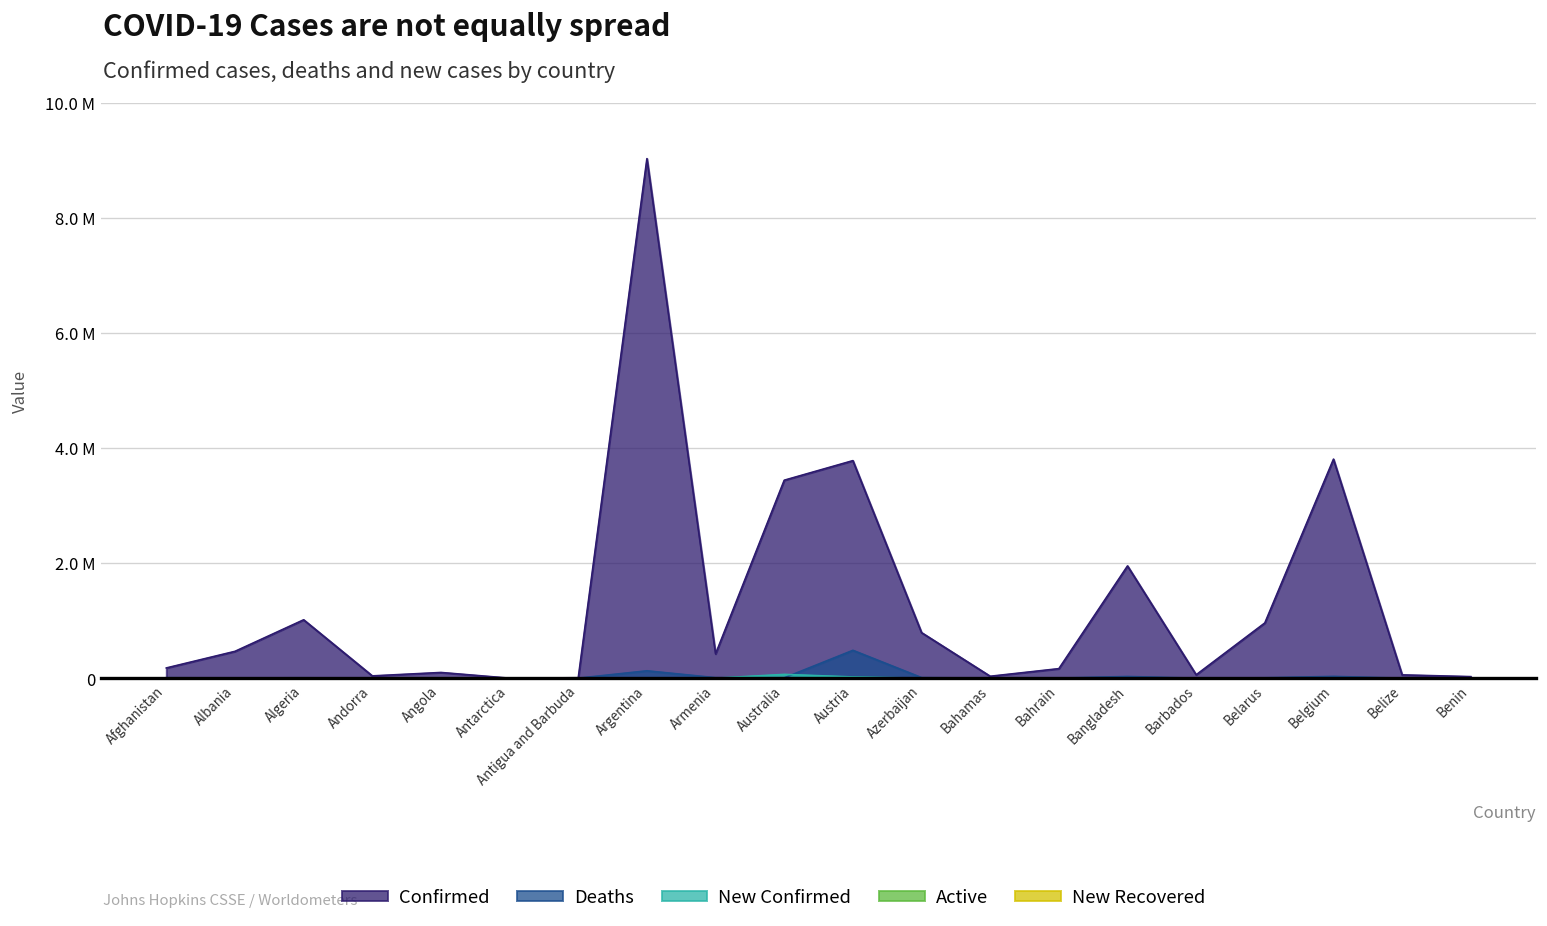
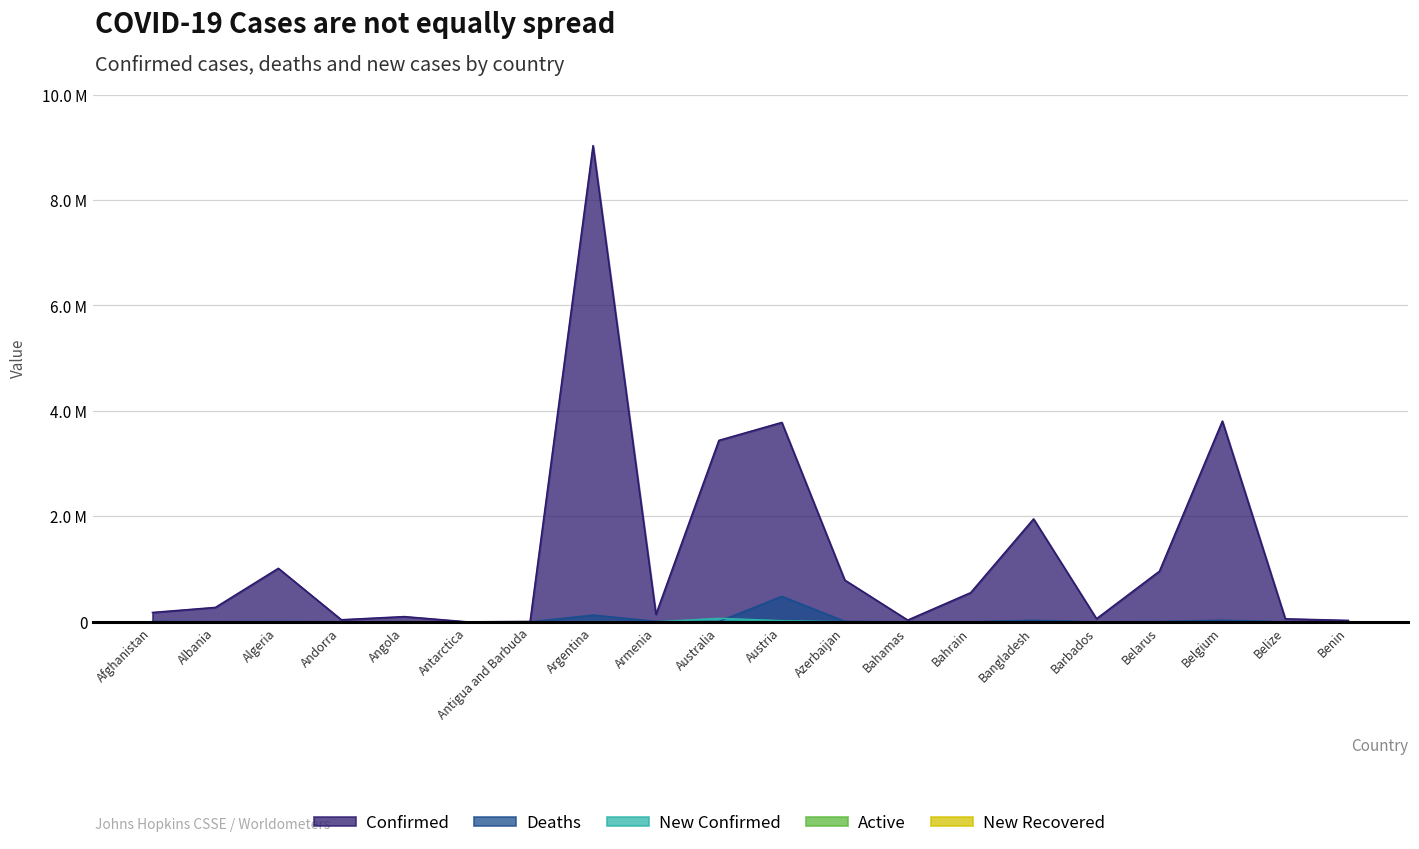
Confirmed, Albania: 500000 -> 300000
Confirmed, Armenia: 400000 -> 100000
Confirmed, Bahrain: 200000 -> 600000
